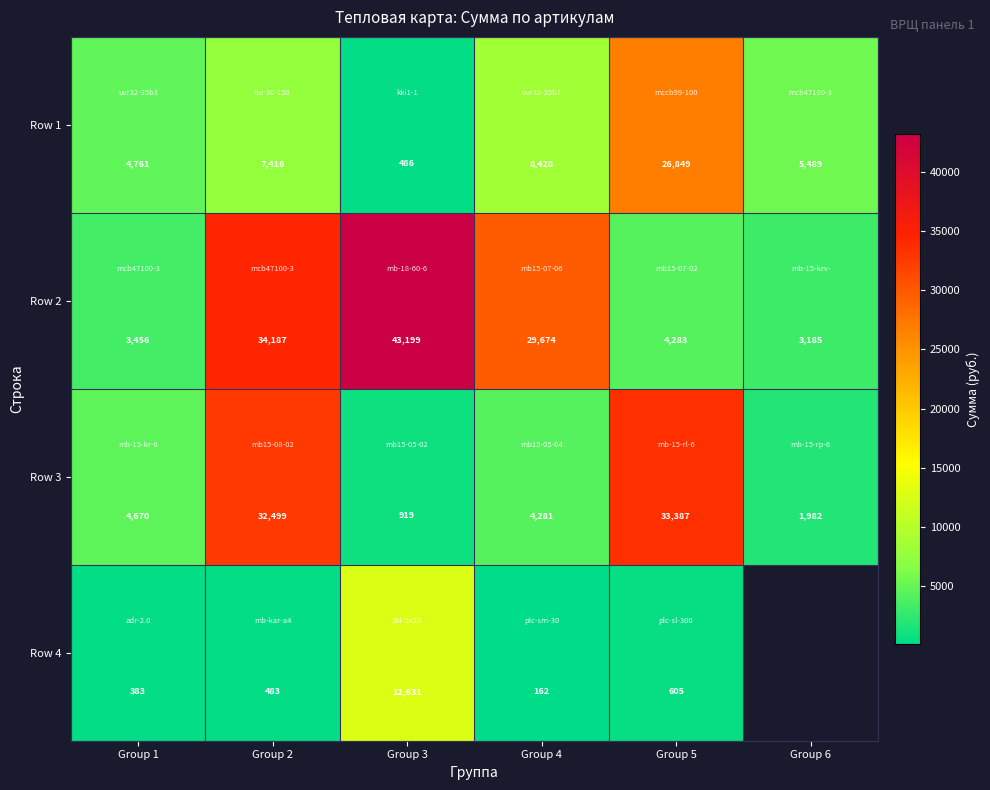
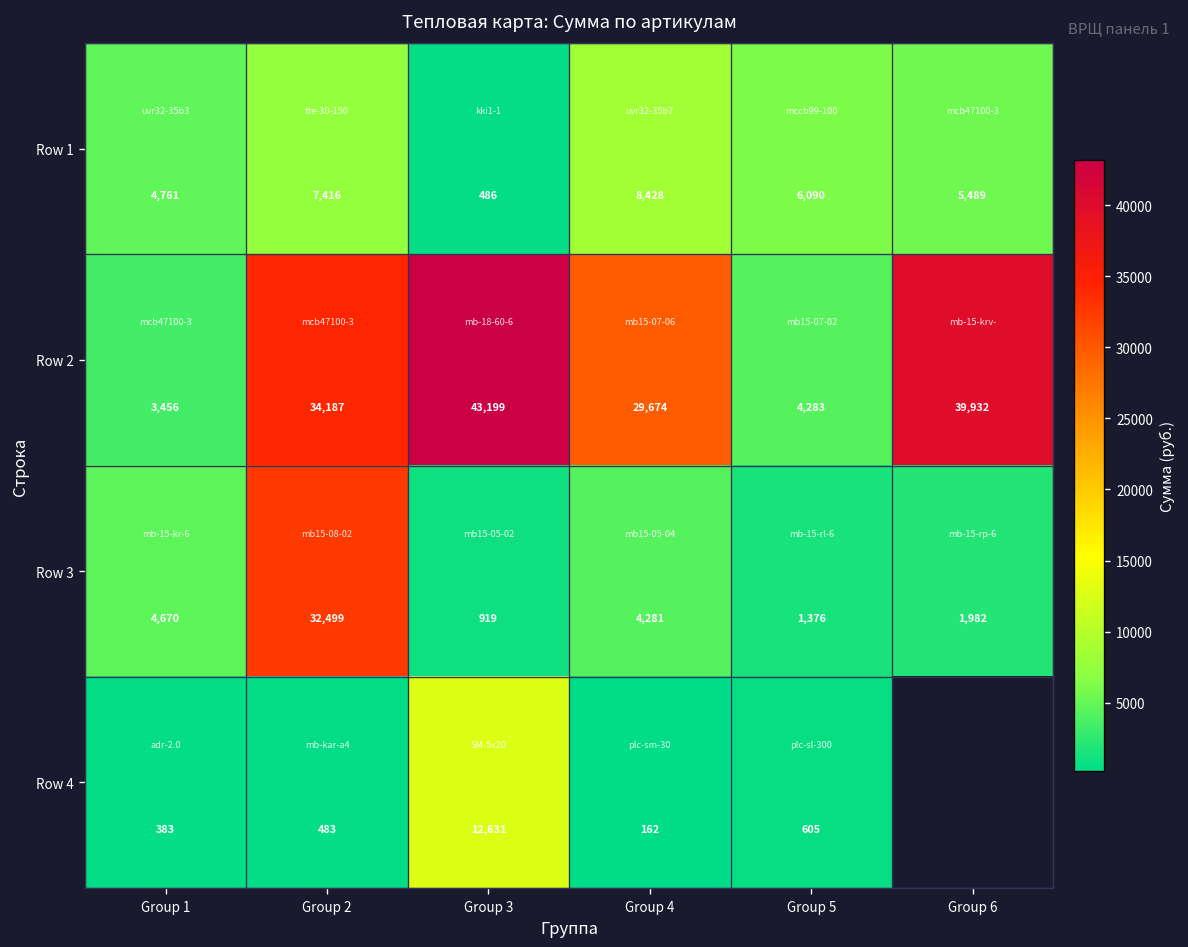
Row 1, Group 5: 26,849 -> 6,090
Row 2, Group 6: 3,185 -> 39,932
Row 3, Group 5: 33,387 -> 1,376
